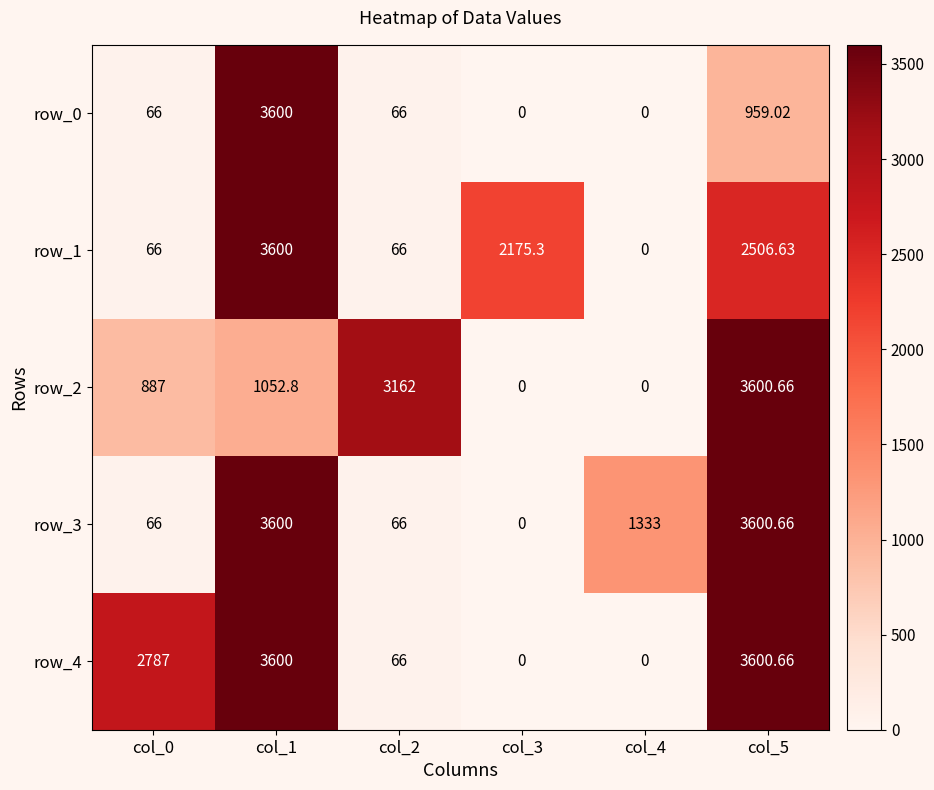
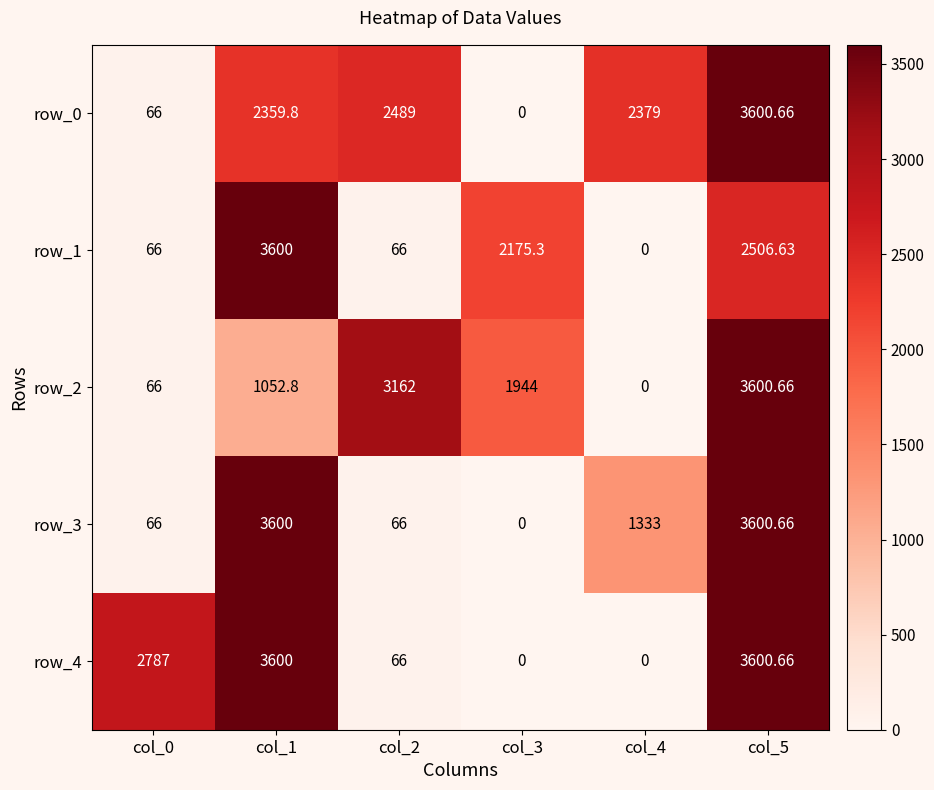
row_0, col_1: 3600 -> 2359.8
row_0, col_2: 66 -> 2489
row_0, col_4: 0 -> 2379
row_0, col_5: 959.02 -> 3600.66
row_2, col_0: 887 -> 66
row_2, col_3: 0 -> 1944
